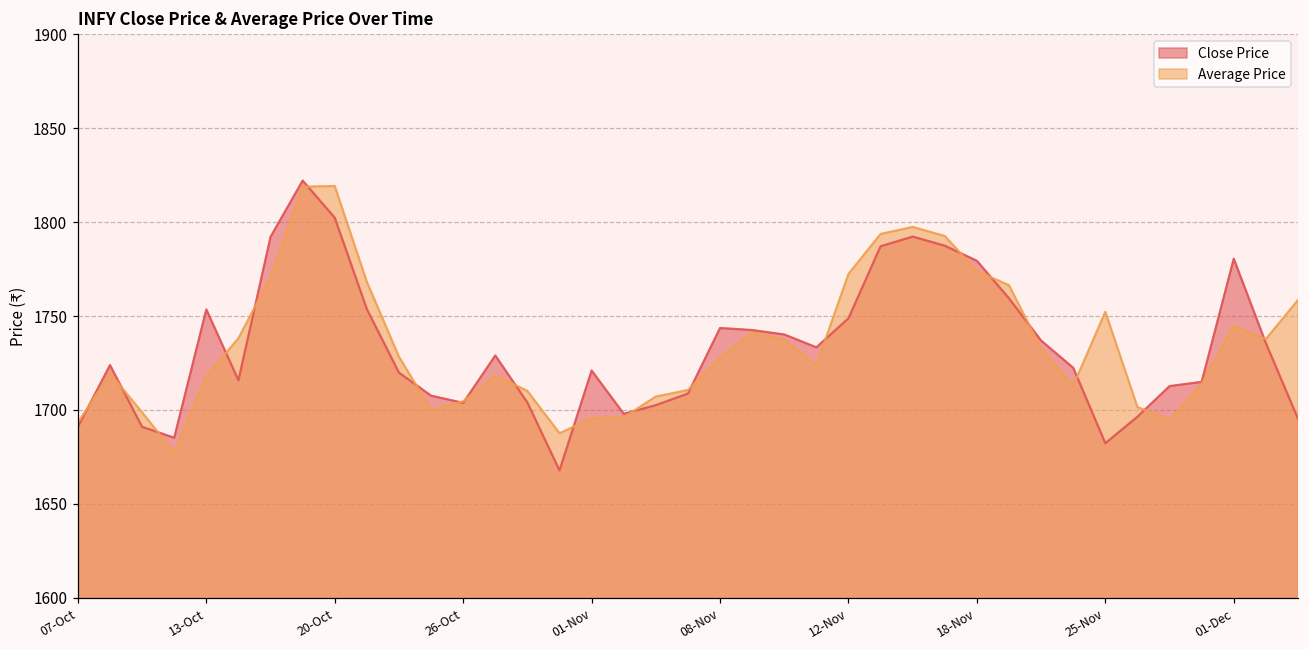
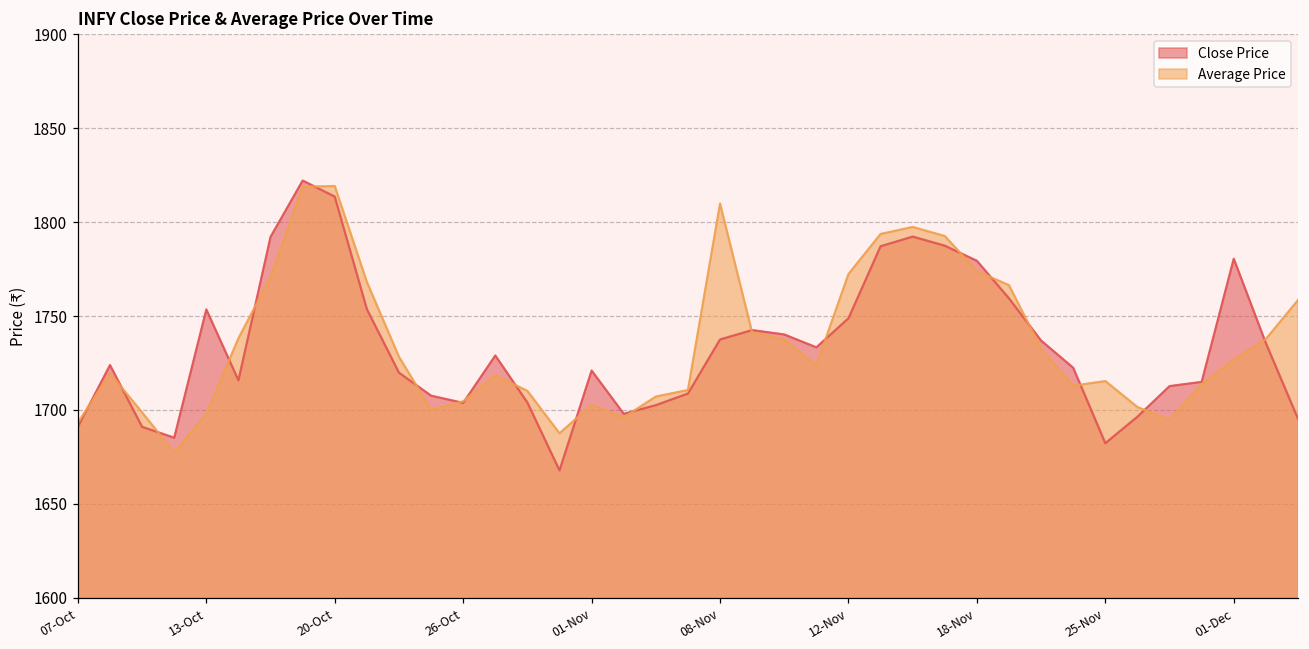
Average Price, 13-Oct: 1718 -> 1698
Close Price, 20-Oct: 1802 -> 1814
Average Price, 01-Nov: 1696 -> 1703
Close Price, 08-Nov: 1744 -> 1738
Average Price, 08-Nov: 1728 -> 1810
Average Price, 25-Nov: 1752 -> 1715
Average Price, 01-Dec: 1745 -> 1727
